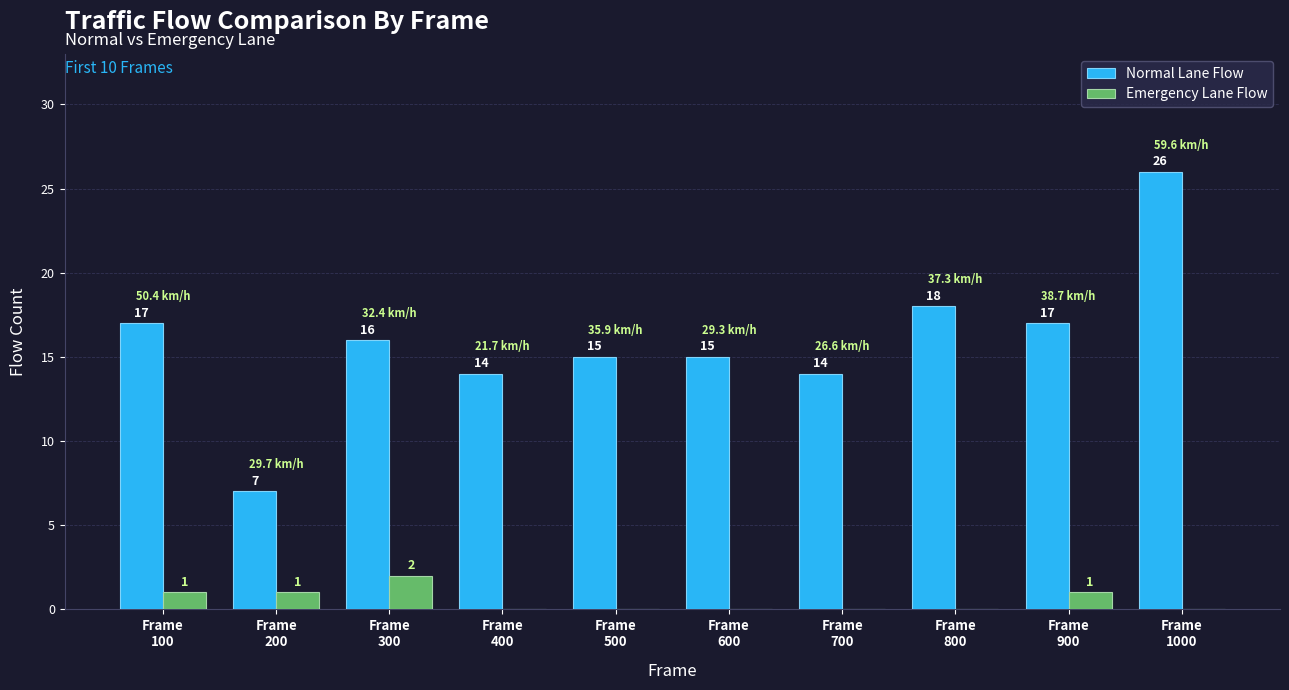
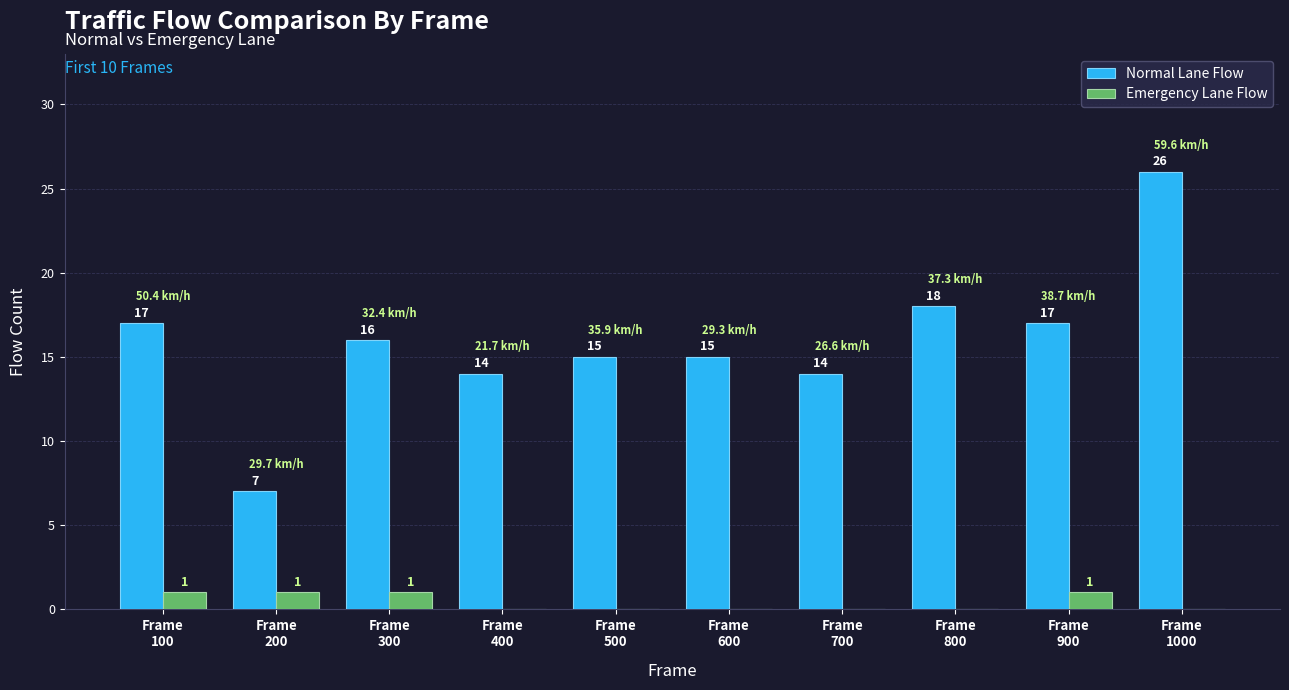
Emergency Lane Flow, Frame 300: 2 -> 1
